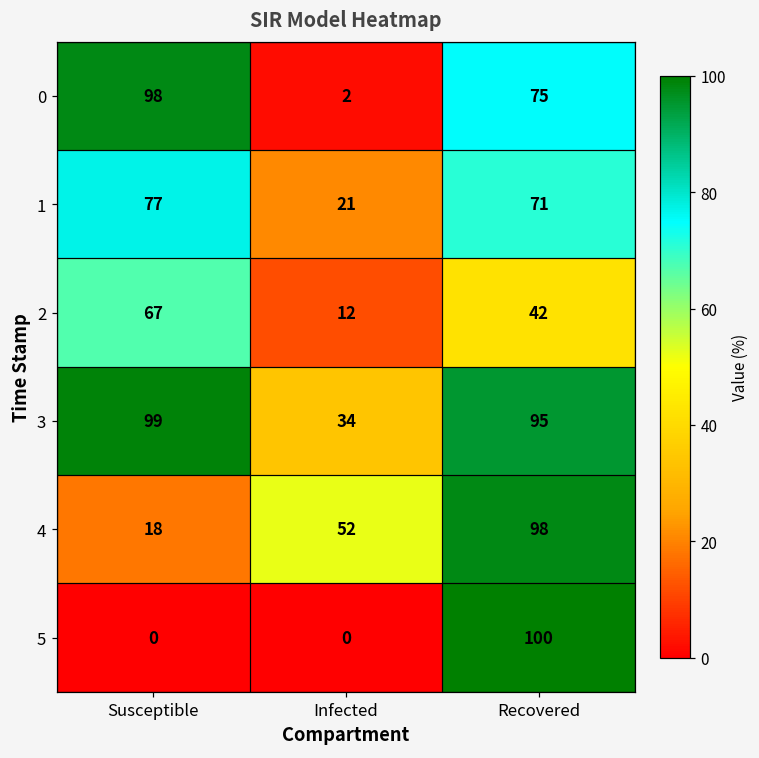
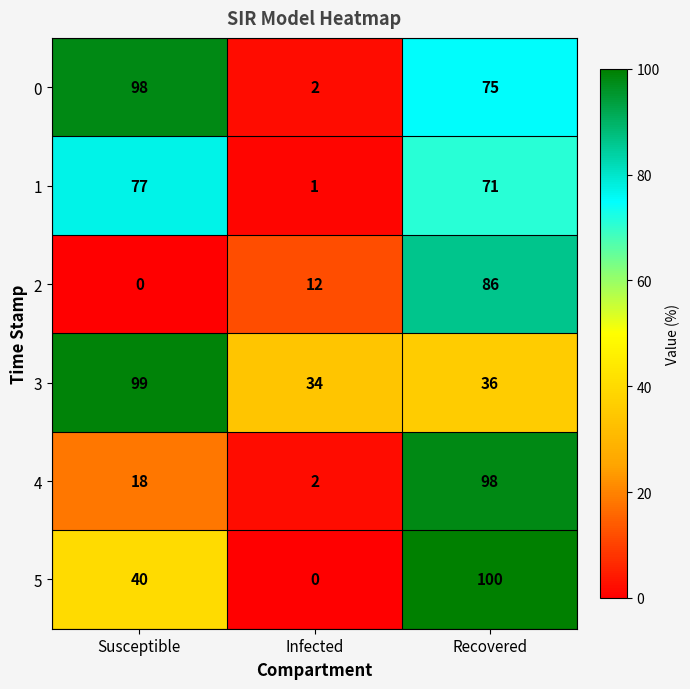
1, Infected: 21 -> 1
2, Susceptible: 67 -> 0
2, Recovered: 42 -> 86
3, Recovered: 95 -> 36
4, Infected: 52 -> 2
5, Susceptible: 0 -> 40
